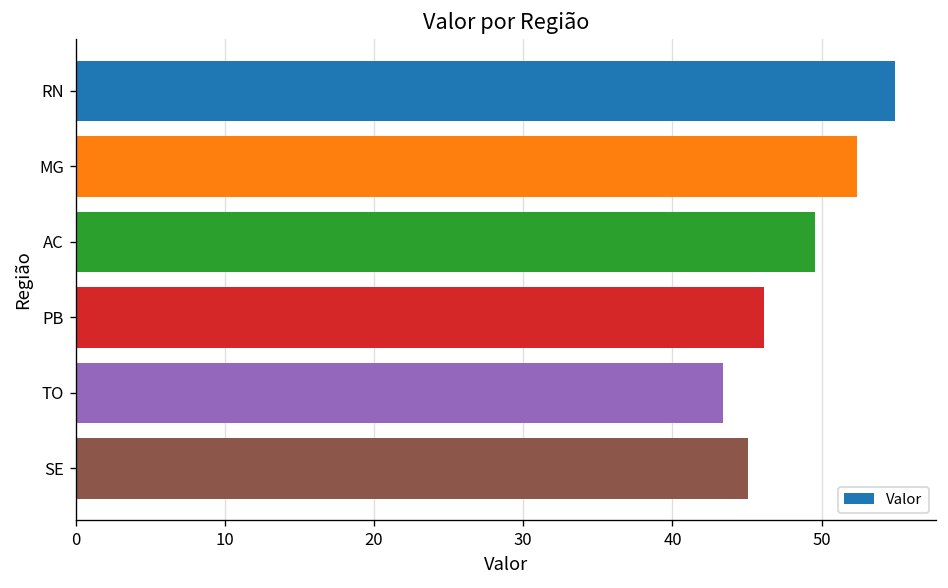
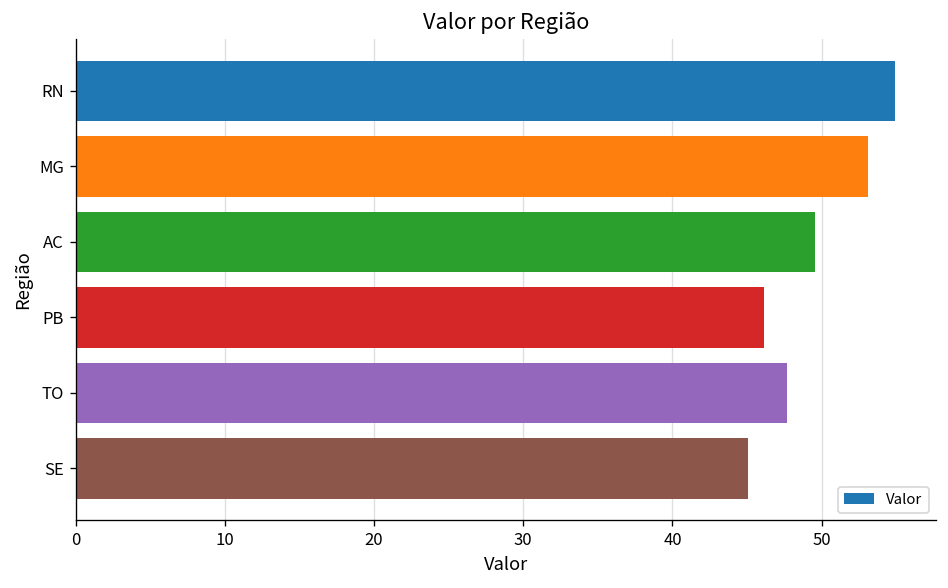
MG: 52.3 -> 53.1
TO: 43.4 -> 47.7
